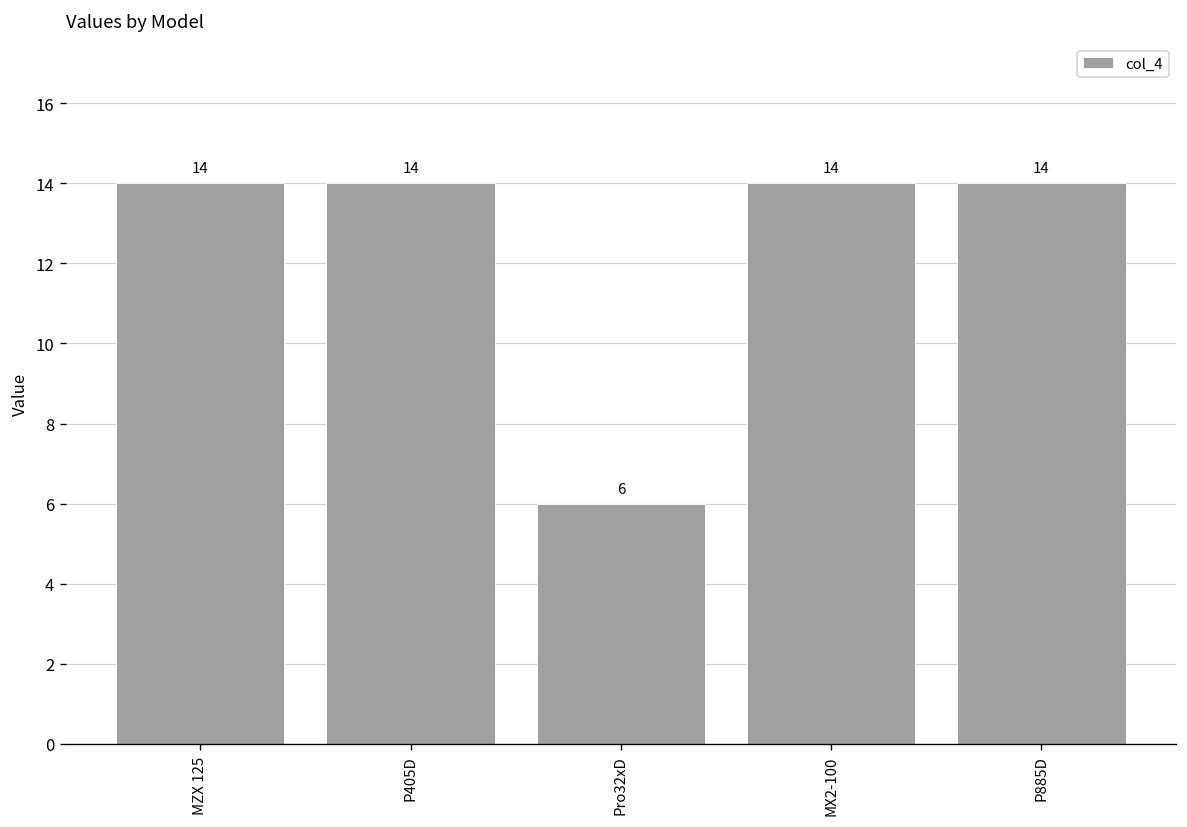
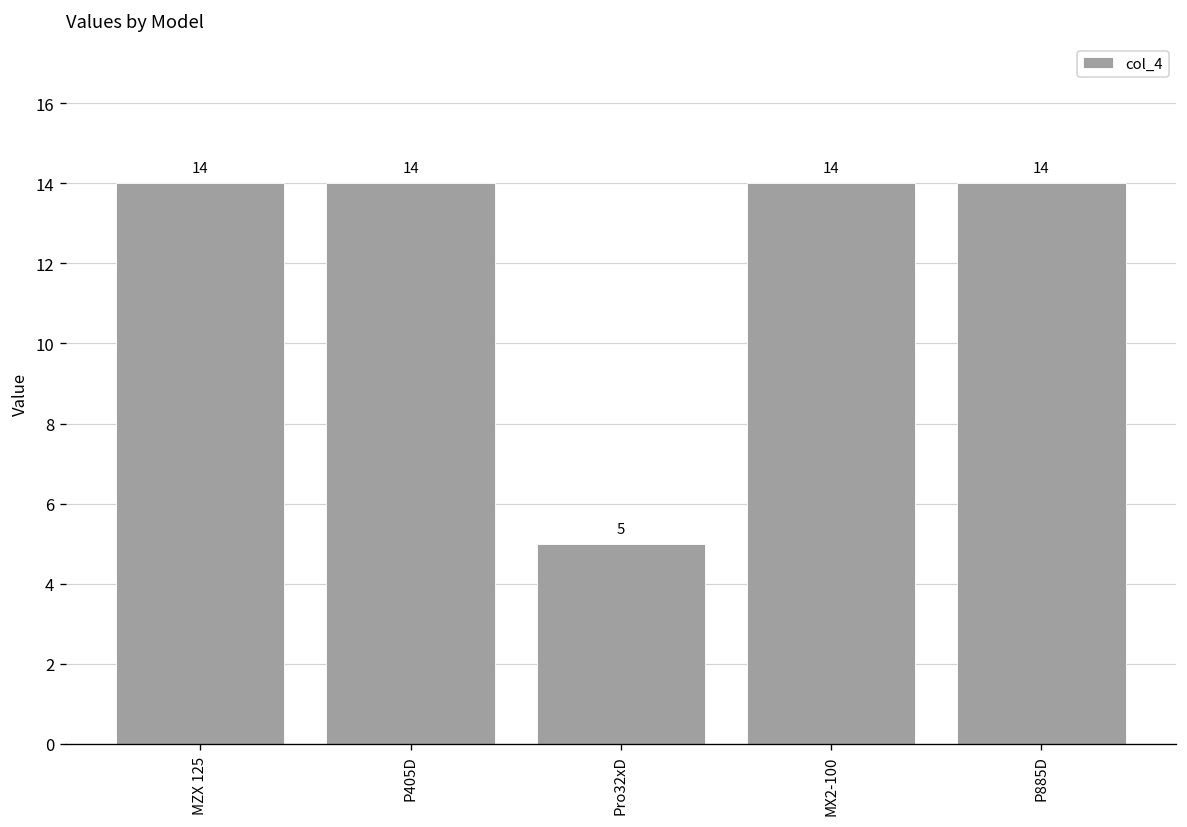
Pro32xD: 6 -> 5
